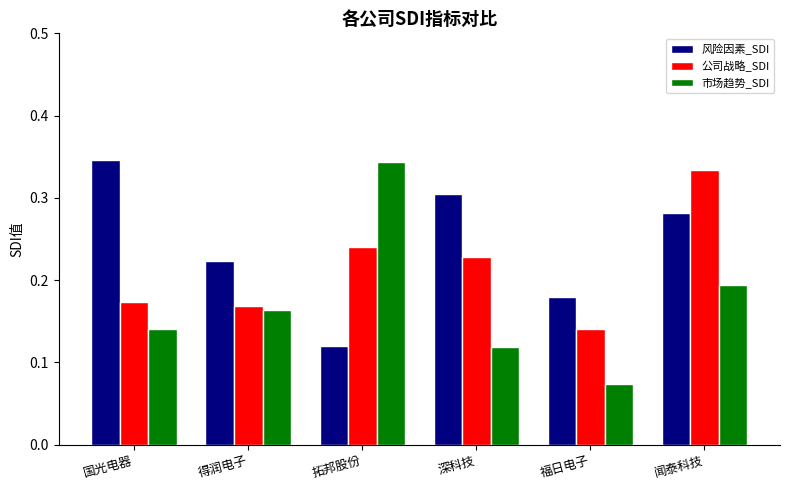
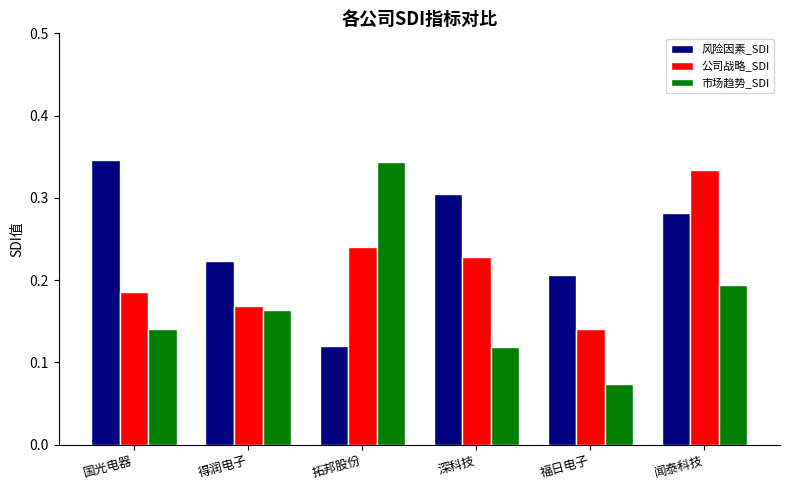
公司战略_SDI, 国光电器: 0.17 -> 0.19
风险因素_SDI, 福日电子: 0.18 -> 0.21
